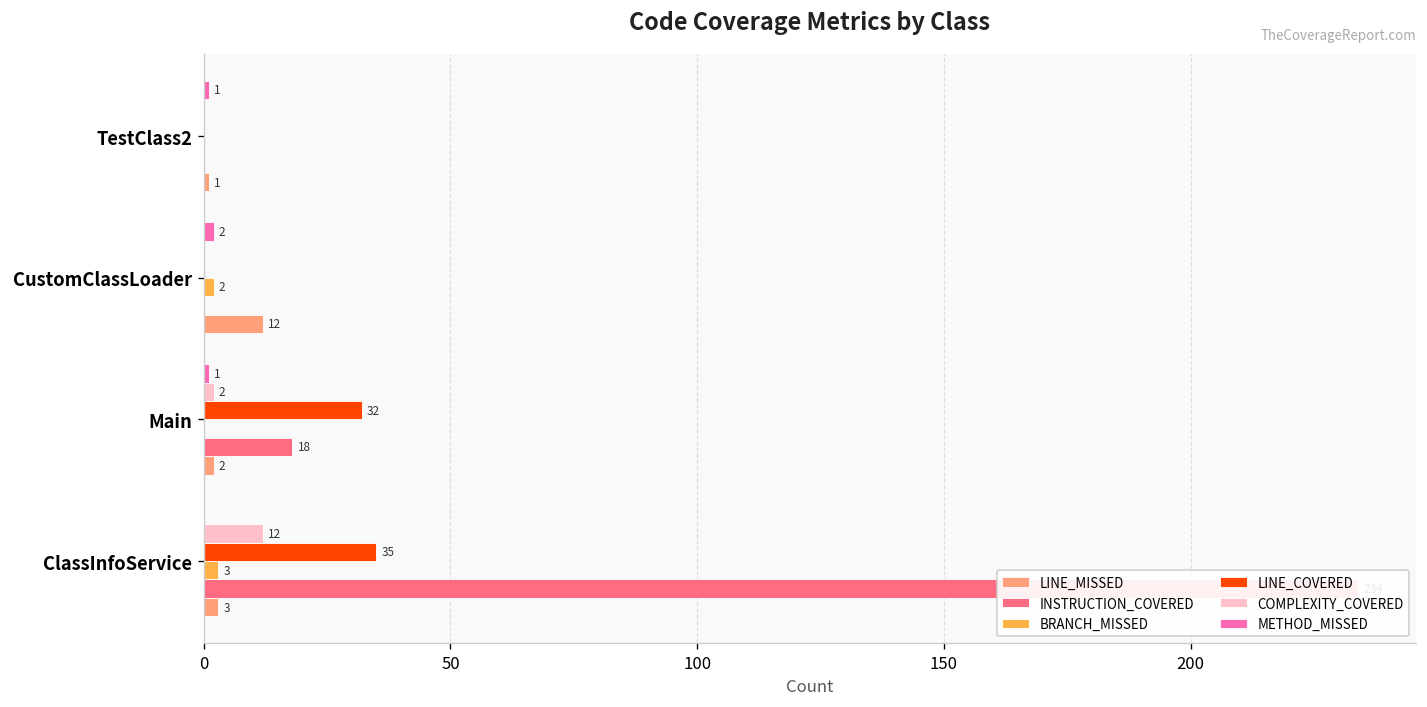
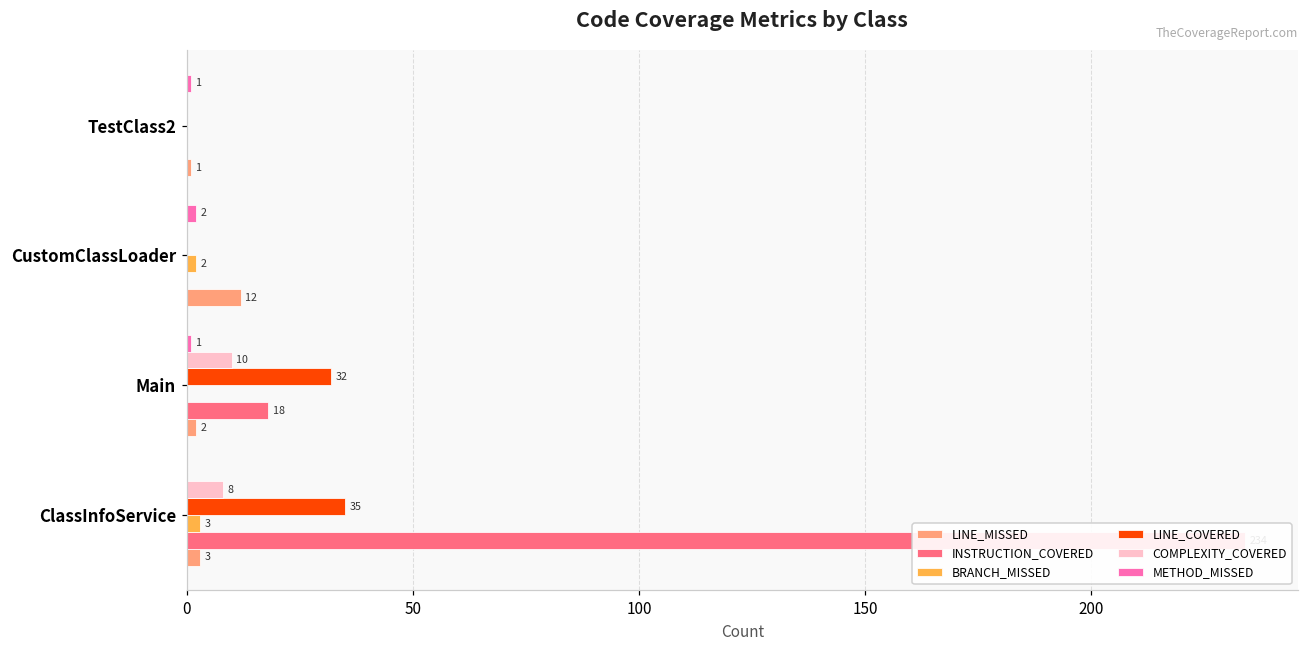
COMPLEXITY_COVERED, Main: 2 -> 10
COMPLEXITY_COVERED, ClassInfoService: 12 -> 8
